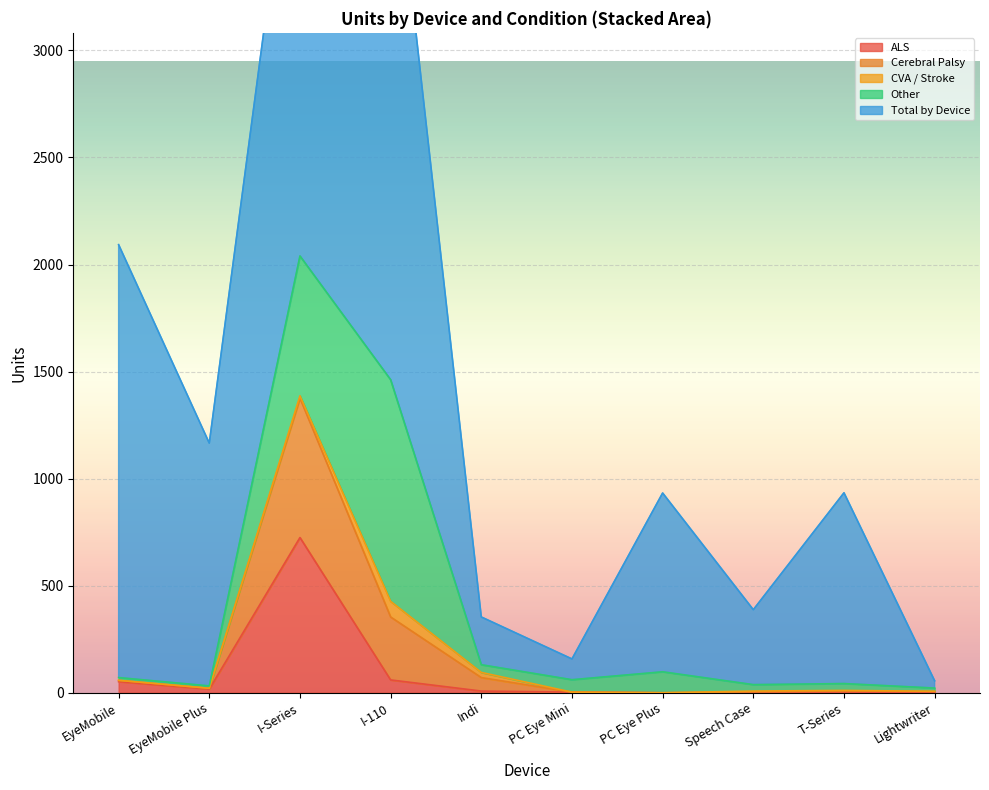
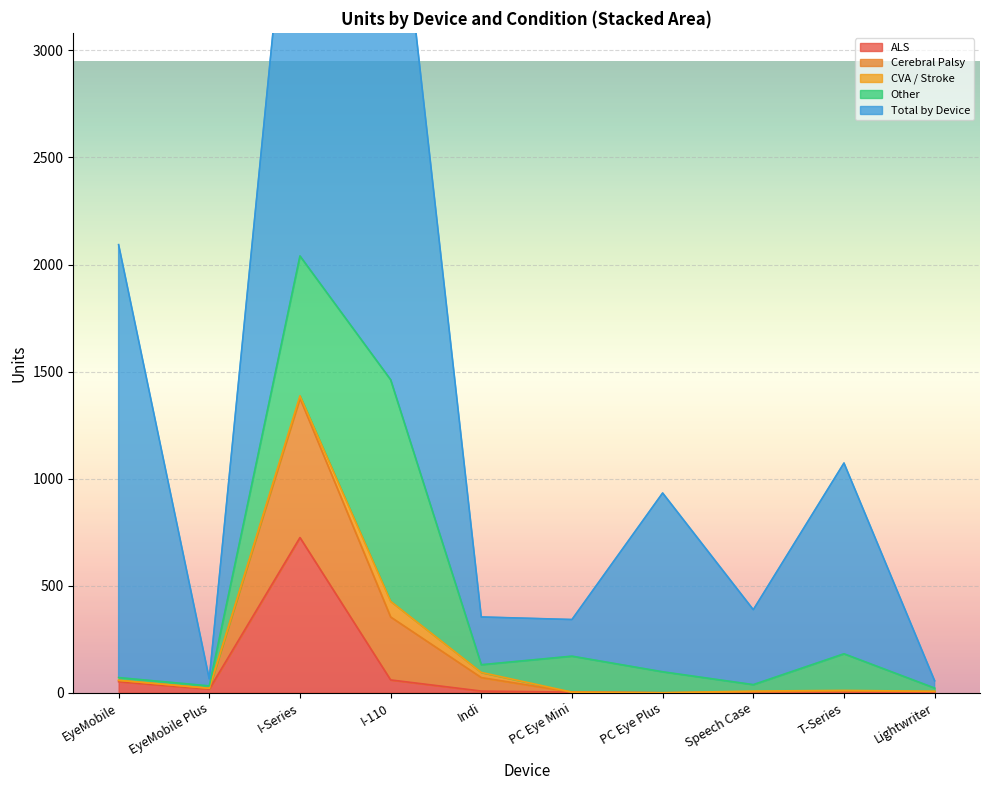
Total by Device, EyeMobile Plus: 1130 -> 30
Other, PC Eye Mini: 60 -> 170
Total by Device, PC Eye Mini: 100 -> 170
Other, T-Series: 30 -> 170
